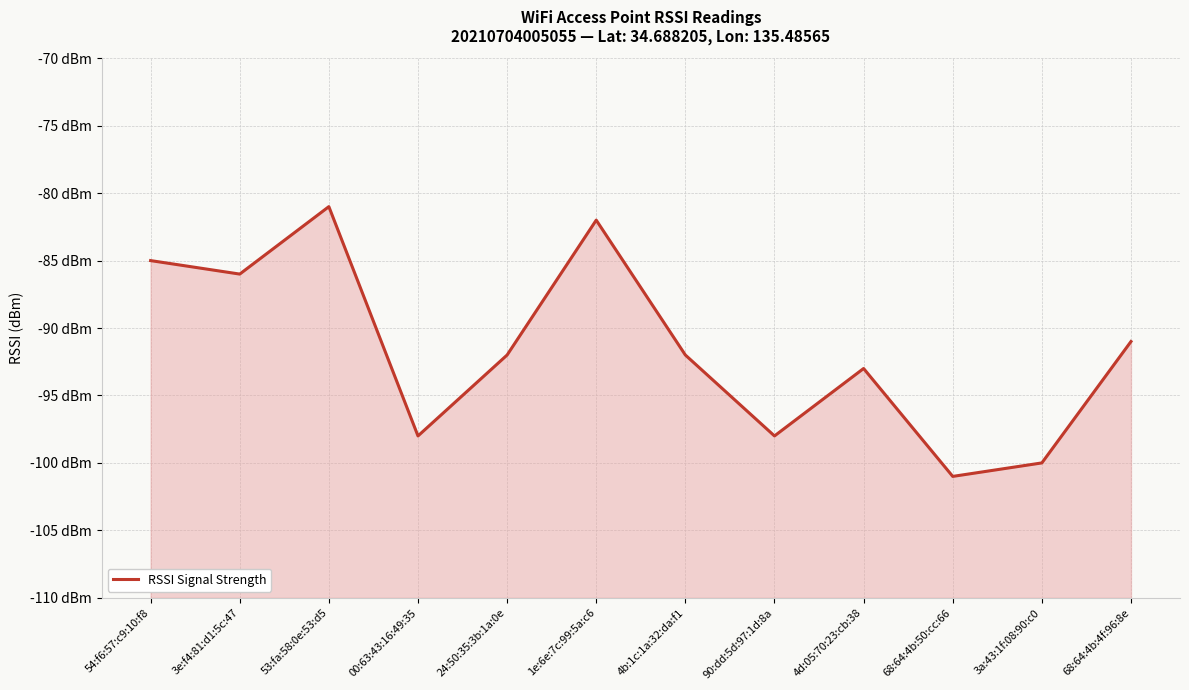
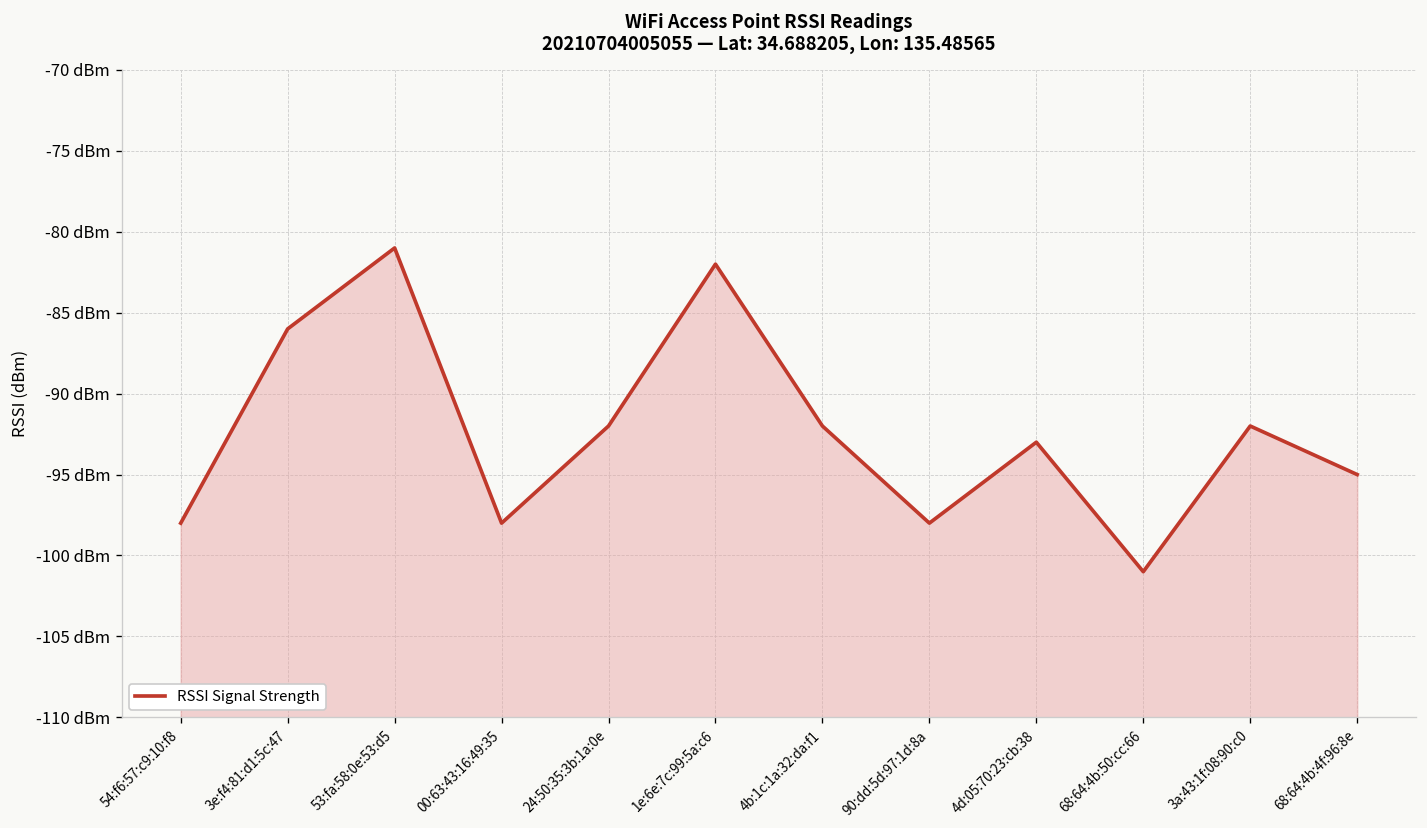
54:f6:57:c9:10:f8: -85 dBm -> -98 dBm
3a:43:1f:08:90:c0: -100 dBm -> -92 dBm
68:64:4b:4f:96:8e: -91 dBm -> -95 dBm
